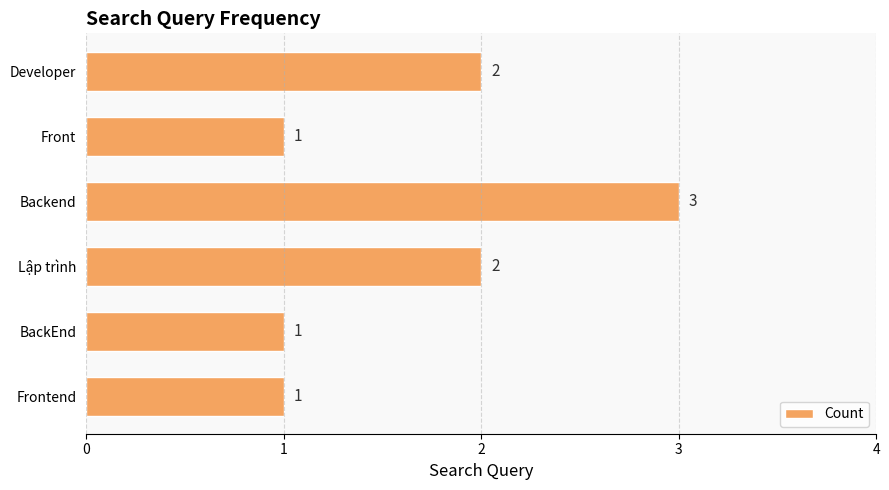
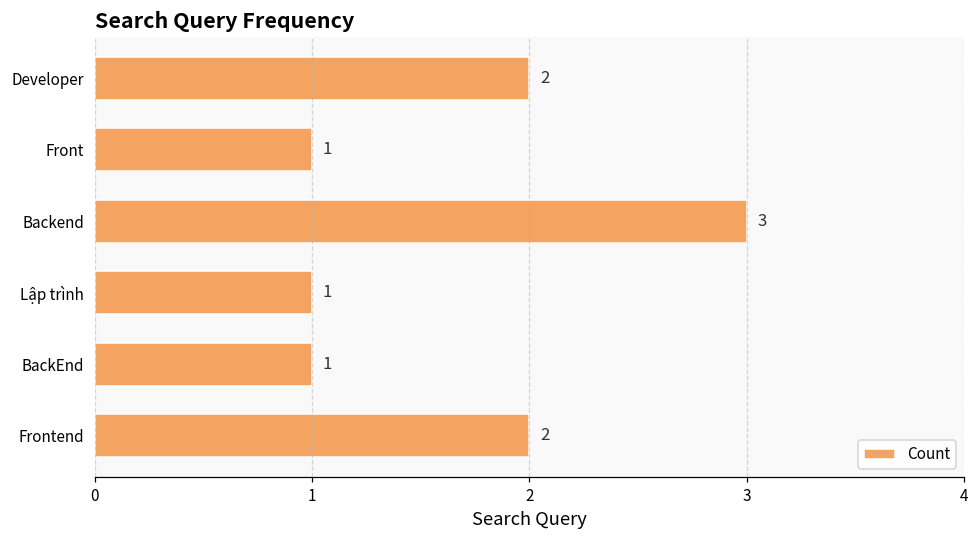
Lập trình: 2 -> 1
Frontend: 1 -> 2
